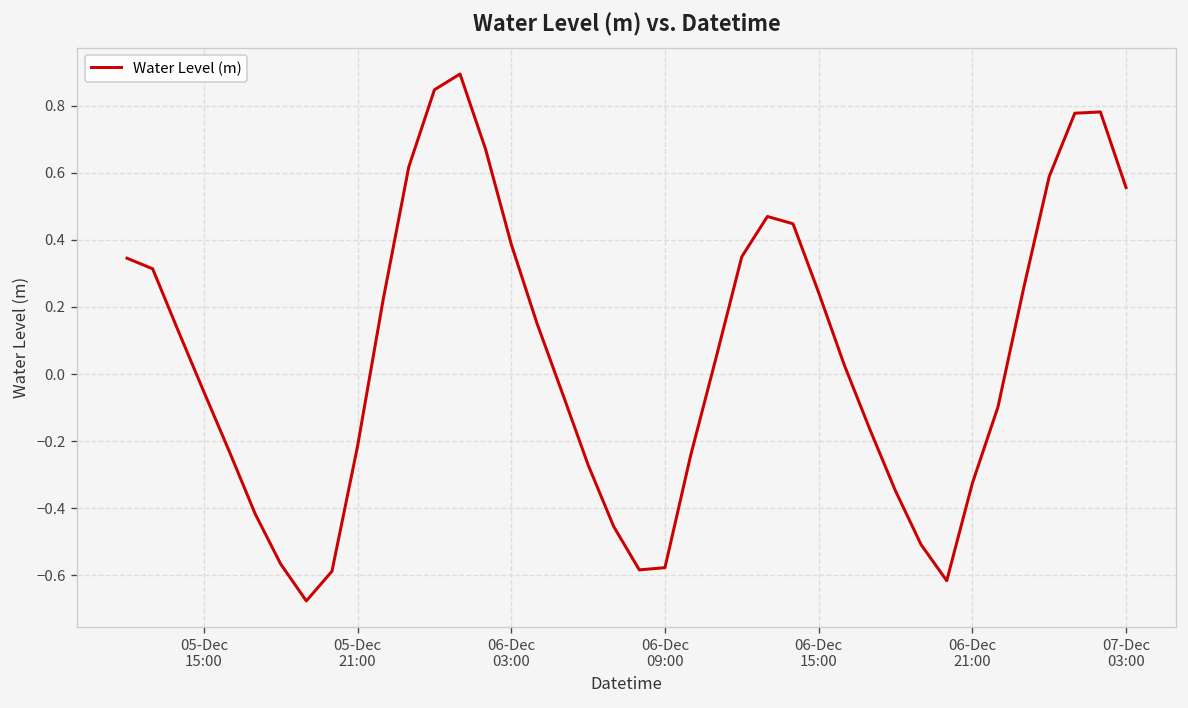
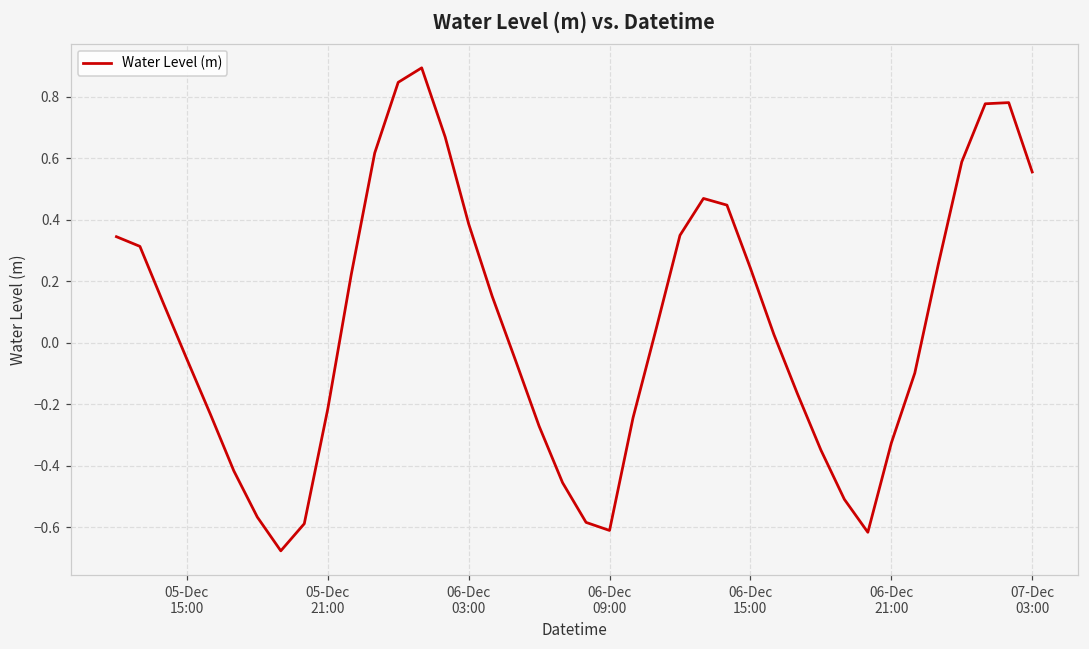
06-Dec 09:00: -0.58 -> -0.61
